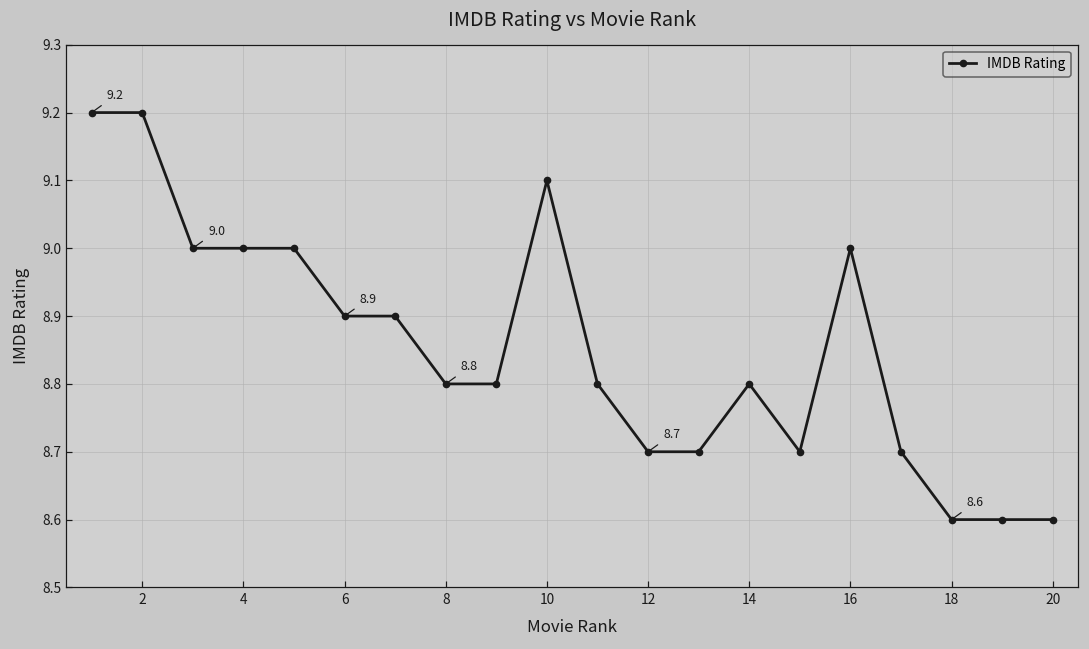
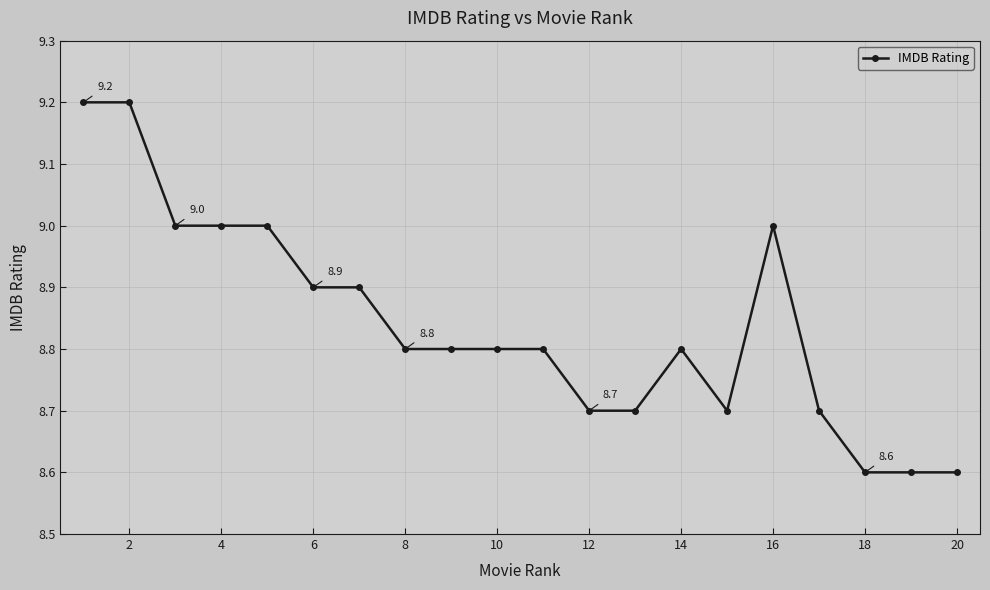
10: 9.1 -> 8.8
